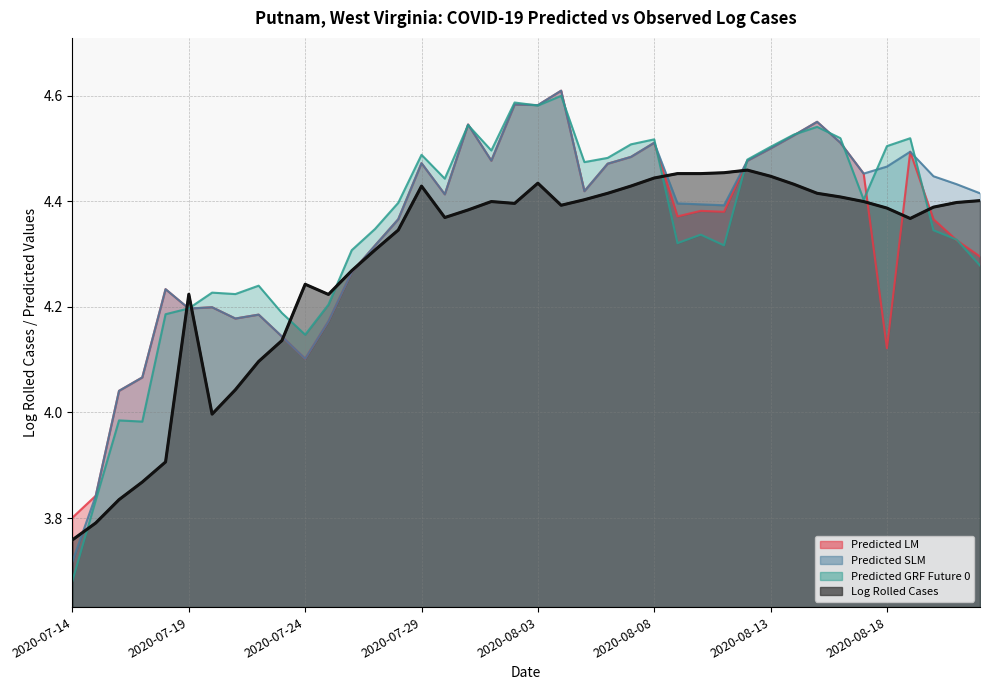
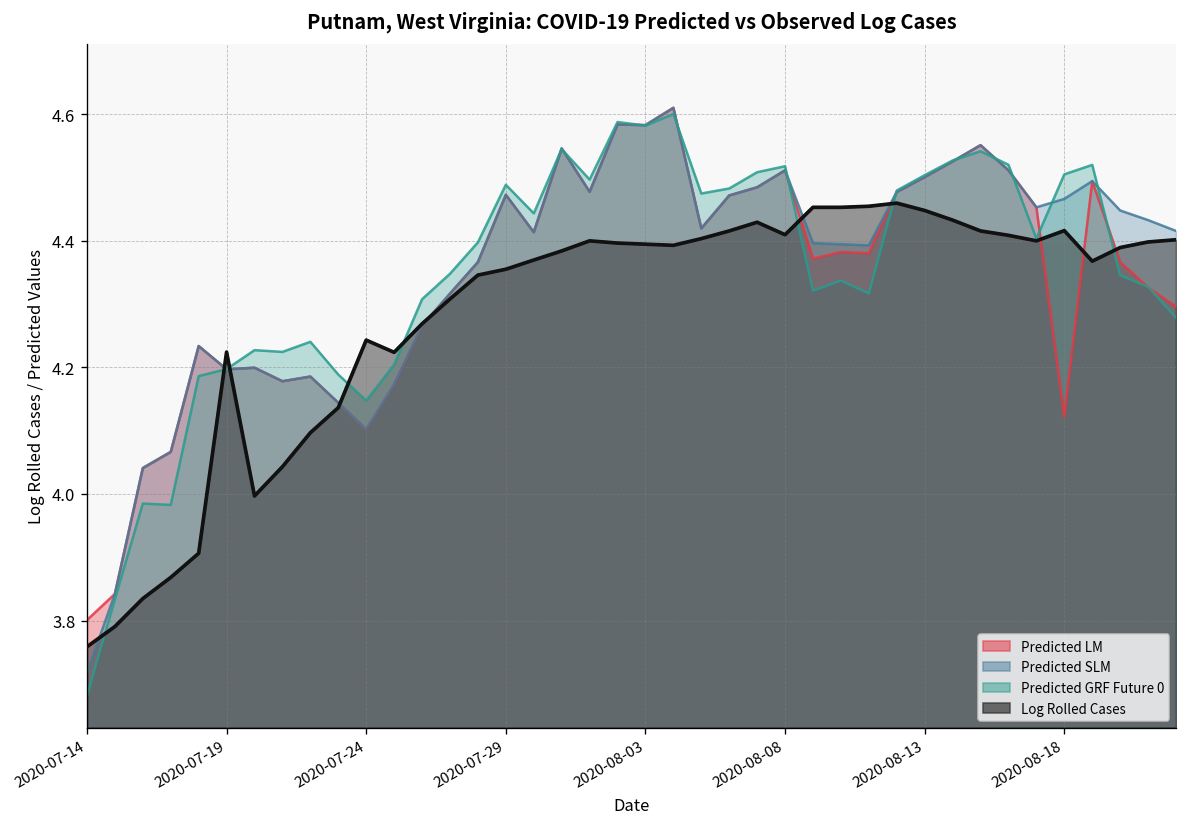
Log Rolled Cases, 2020-07-29: 4.43 -> 4.35
Log Rolled Cases, 2020-08-03: 4.43 -> 4.39
Log Rolled Cases, 2020-08-08: 4.44 -> 4.41
Log Rolled Cases, 2020-08-18: 4.39 -> 4.42
